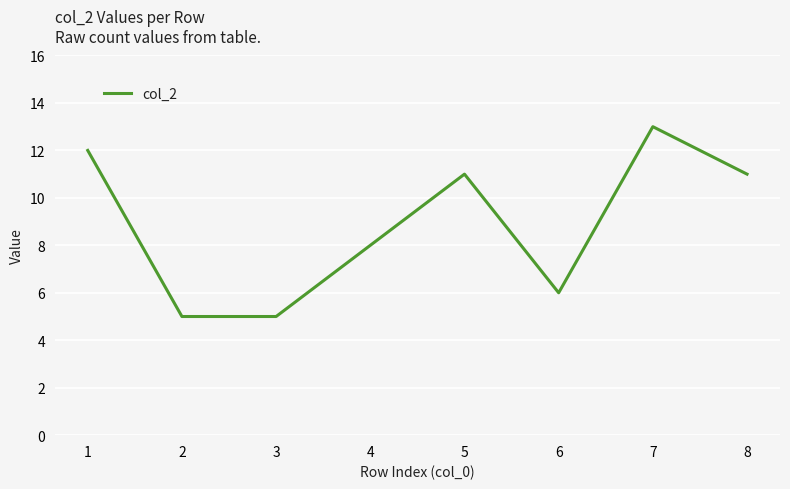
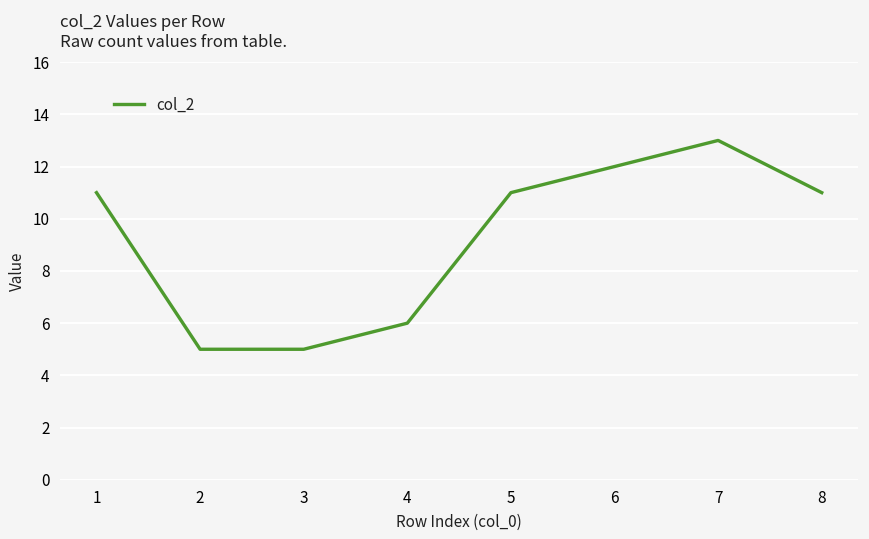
1: 12 -> 11
4: 8 -> 6
6: 6 -> 12
